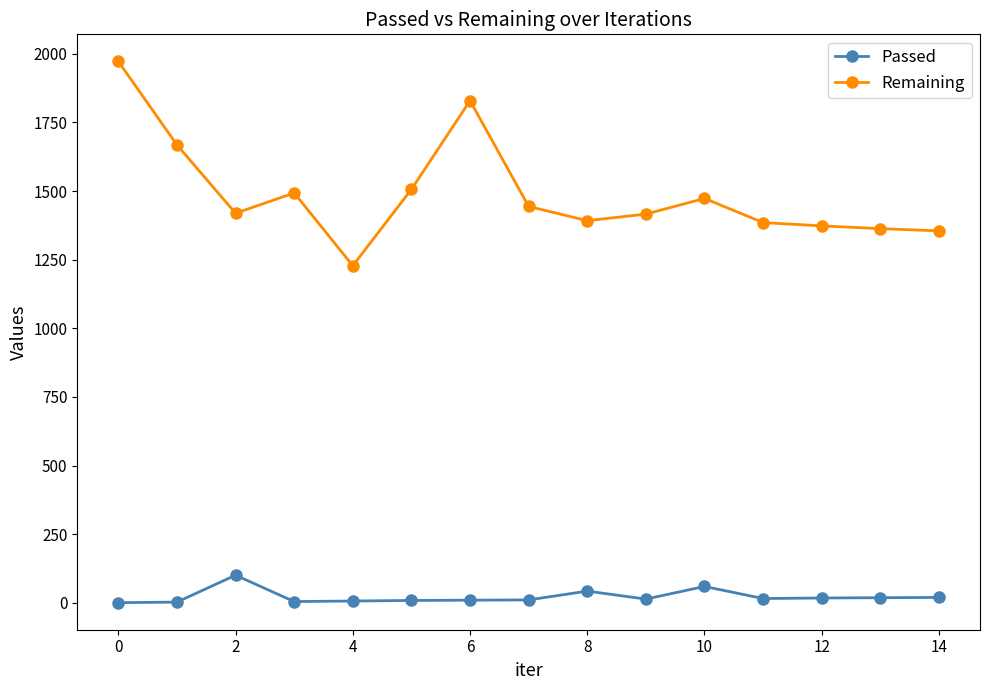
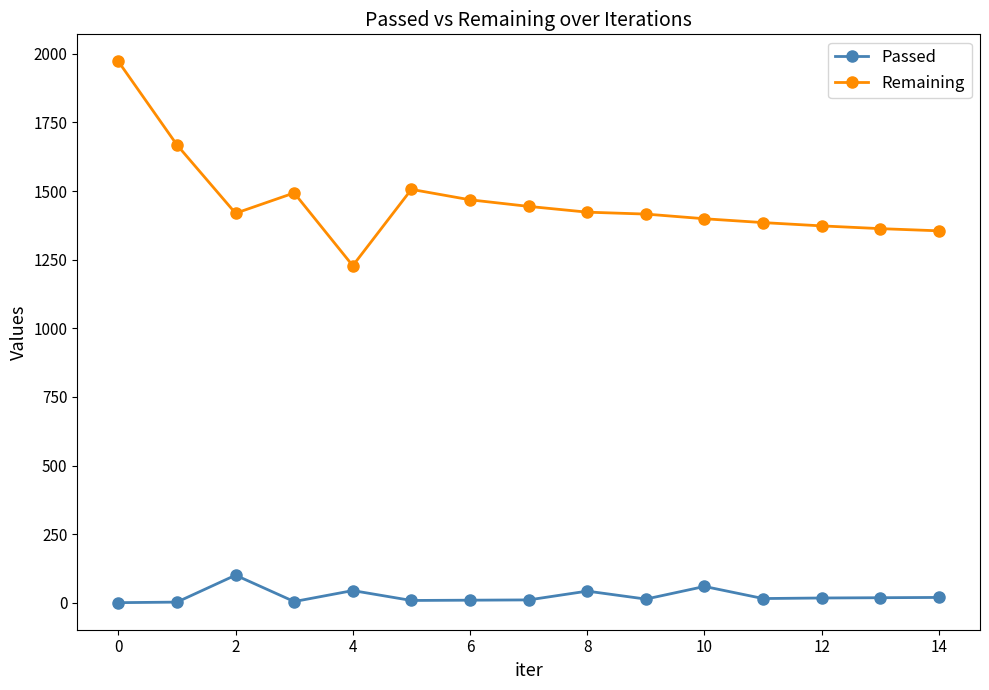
Passed, 4: 10 -> 50
Remaining, 6: 1830 -> 1470
Remaining, 8: 1390 -> 1420
Remaining, 10: 1470 -> 1400
